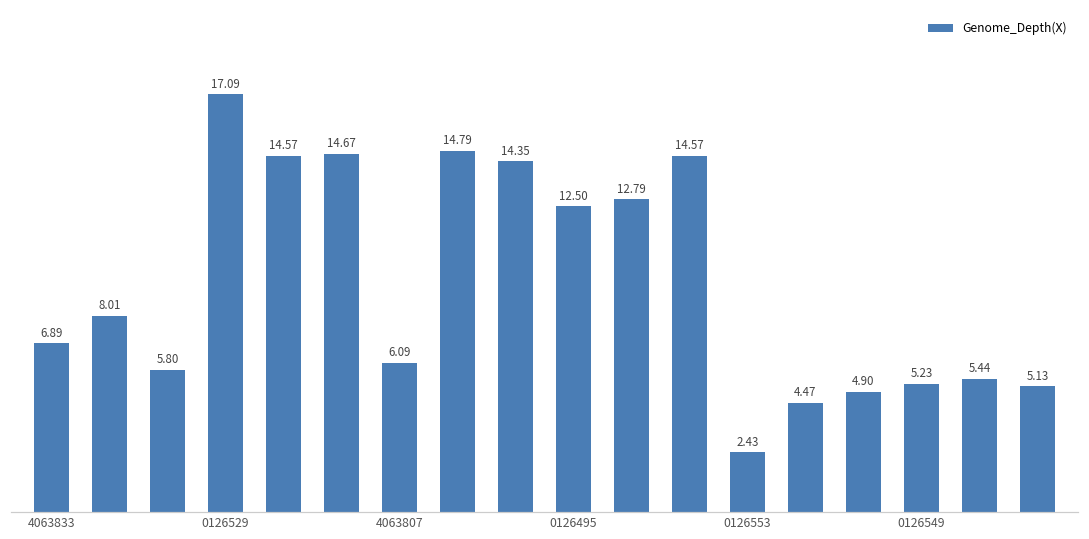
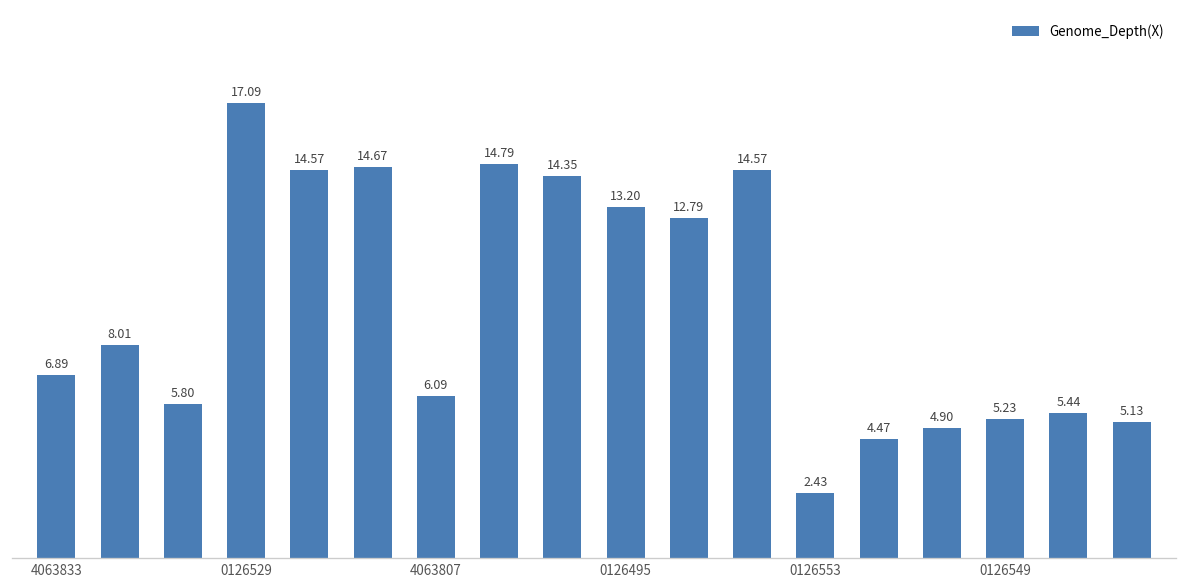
0126495: 12.50 -> 13.20
